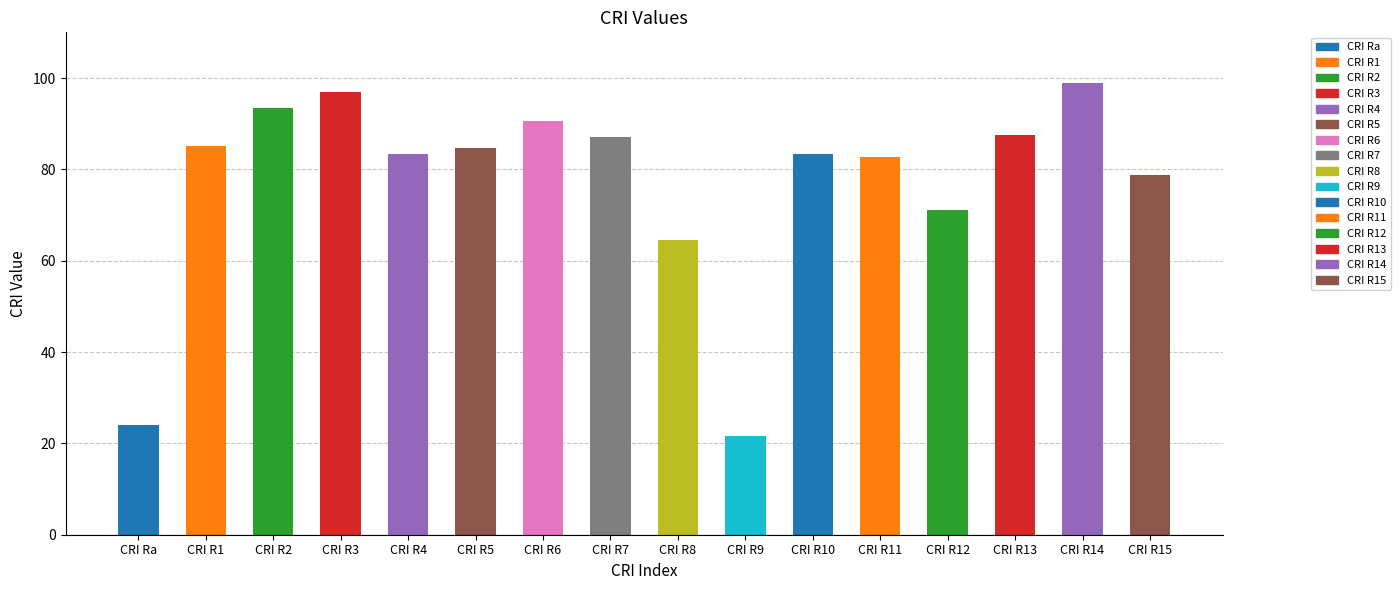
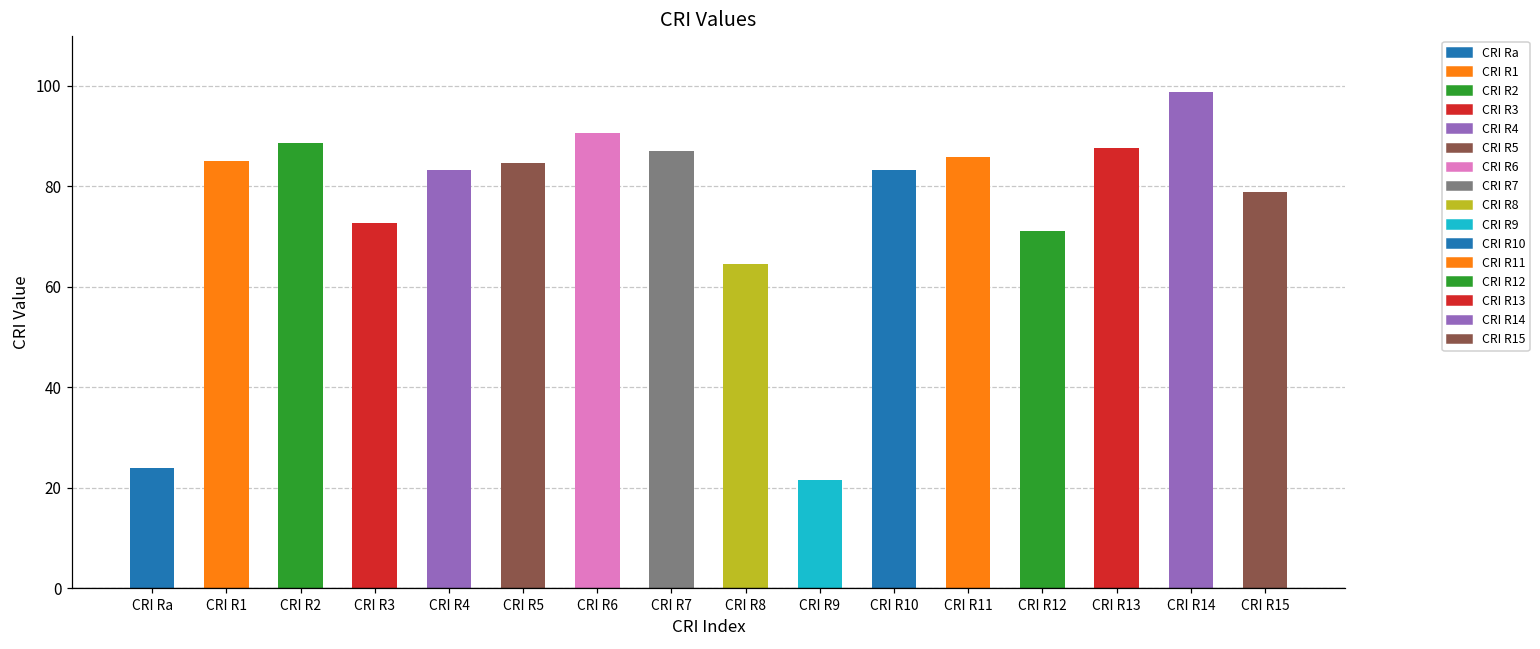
CRI R2: 93 -> 89
CRI R3: 97 -> 73
CRI R11: 83 -> 86
